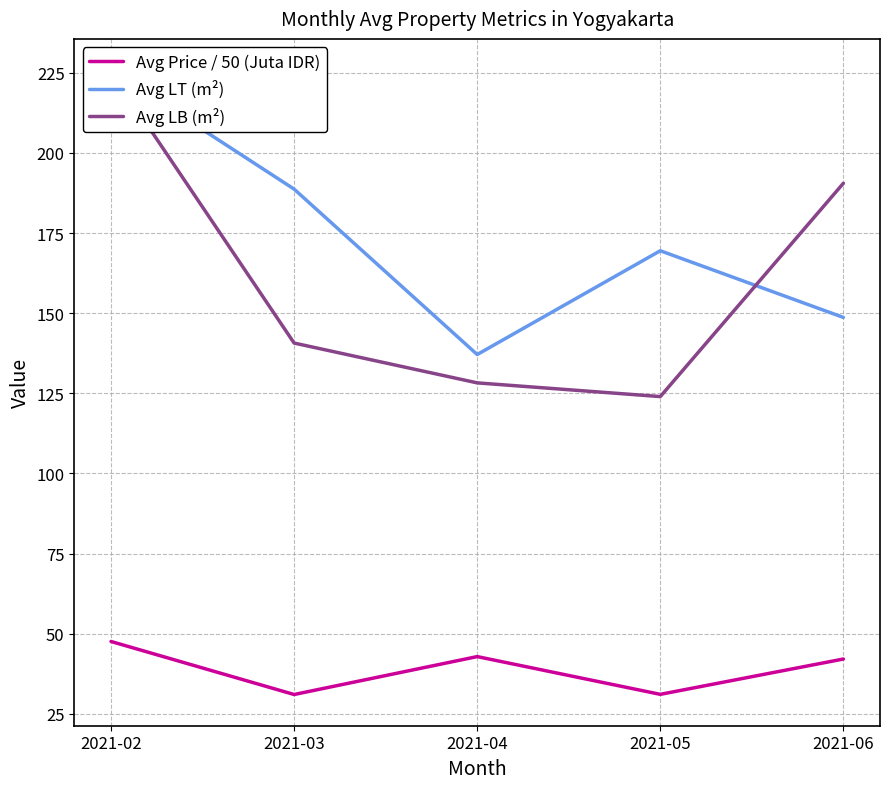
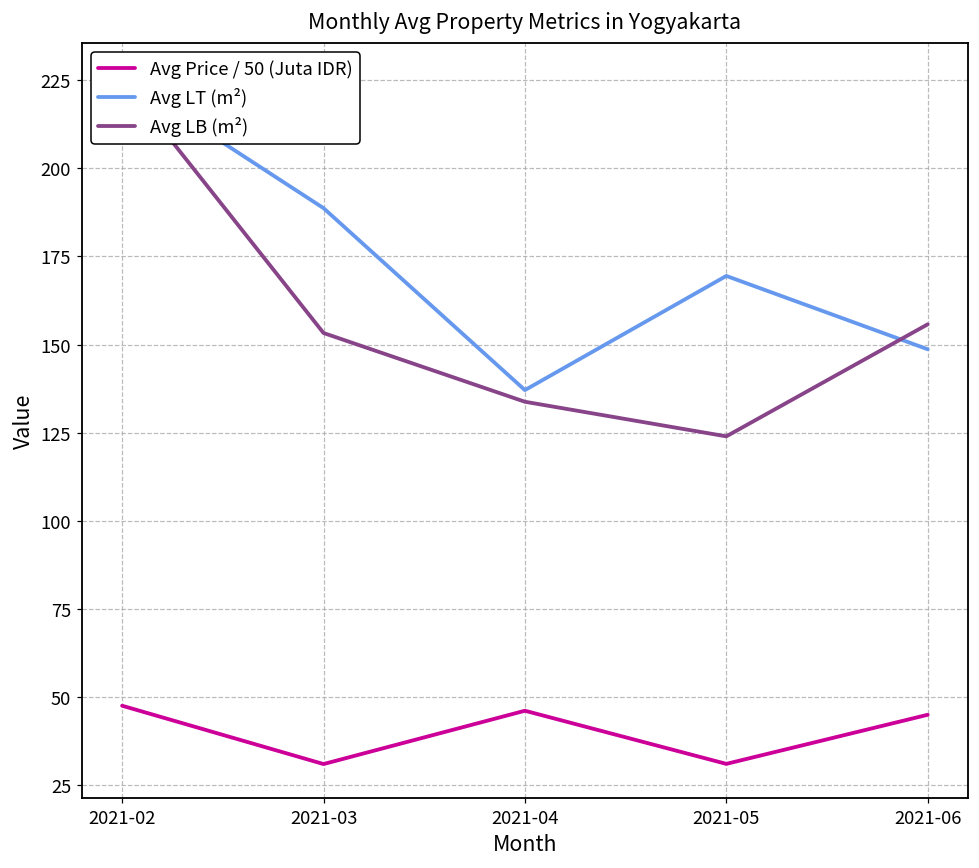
Avg LB (m²), 2021-03: 141 -> 153
Avg Price / 50 (Juta IDR), 2021-04: 43 -> 46
Avg LB (m²), 2021-04: 128 -> 134
Avg Price / 50 (Juta IDR), 2021-06: 42 -> 45
Avg LB (m²), 2021-06: 191 -> 156
